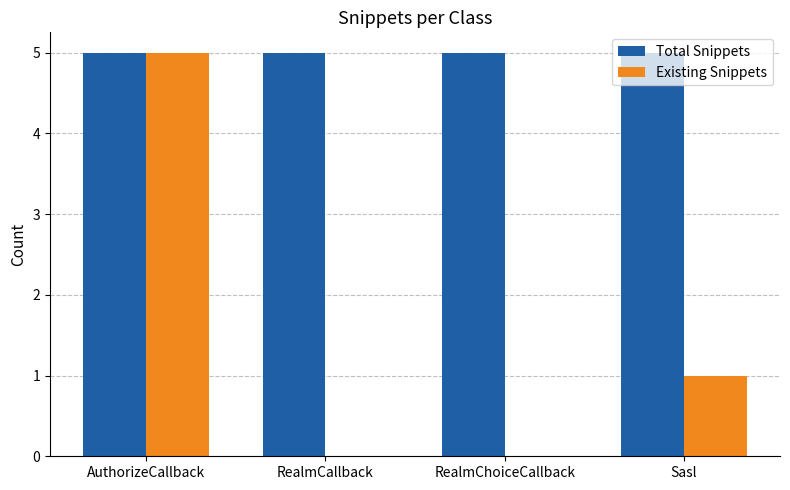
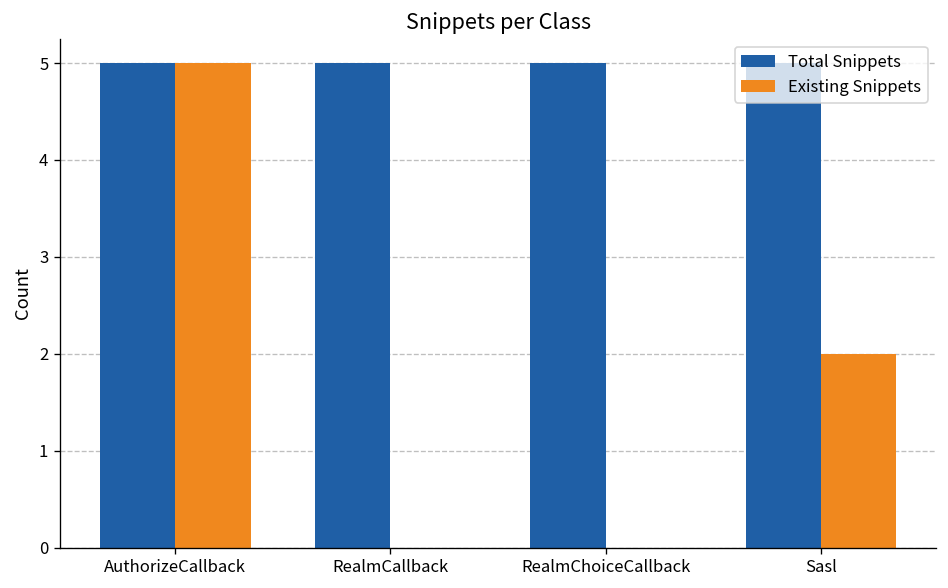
Existing Snippets, Sasl: 1 -> 2
